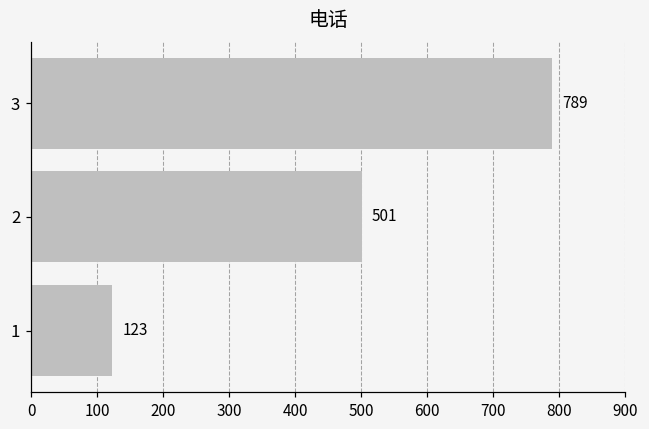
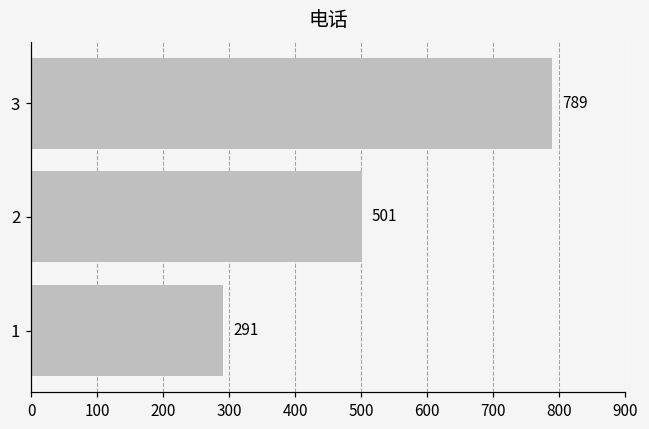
1: 123 -> 291
